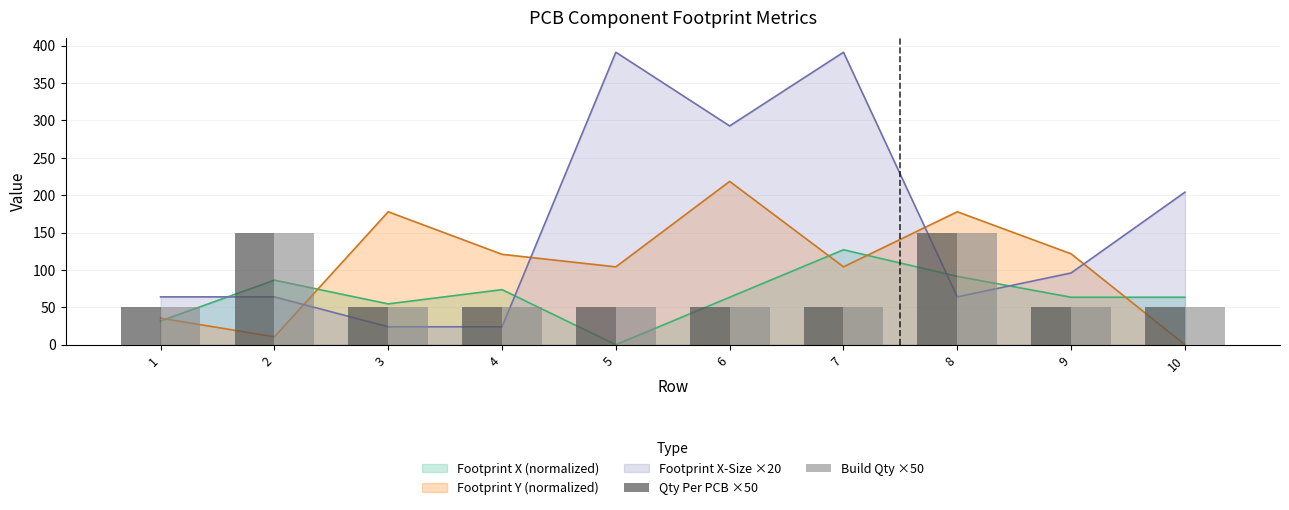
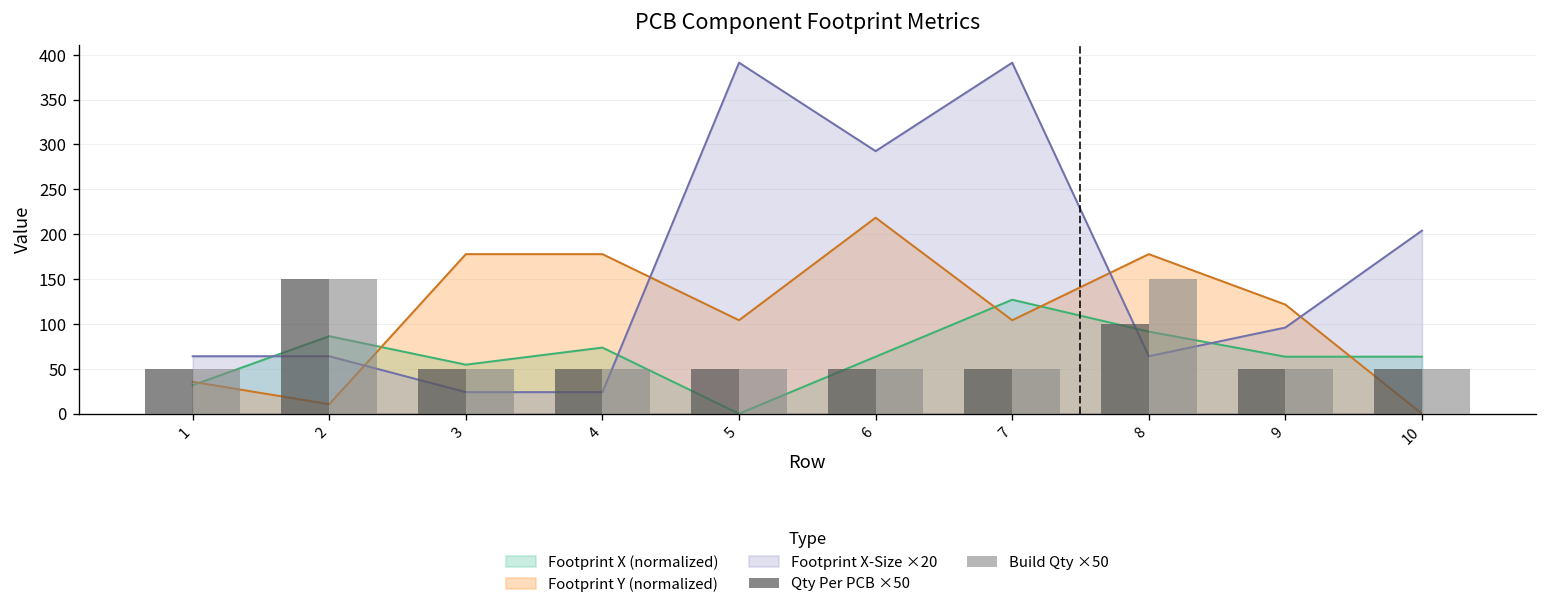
Footprint Y (normalized), 4: 120 -> 180
Qty Per PCB ×50, 8: 150 -> 100
